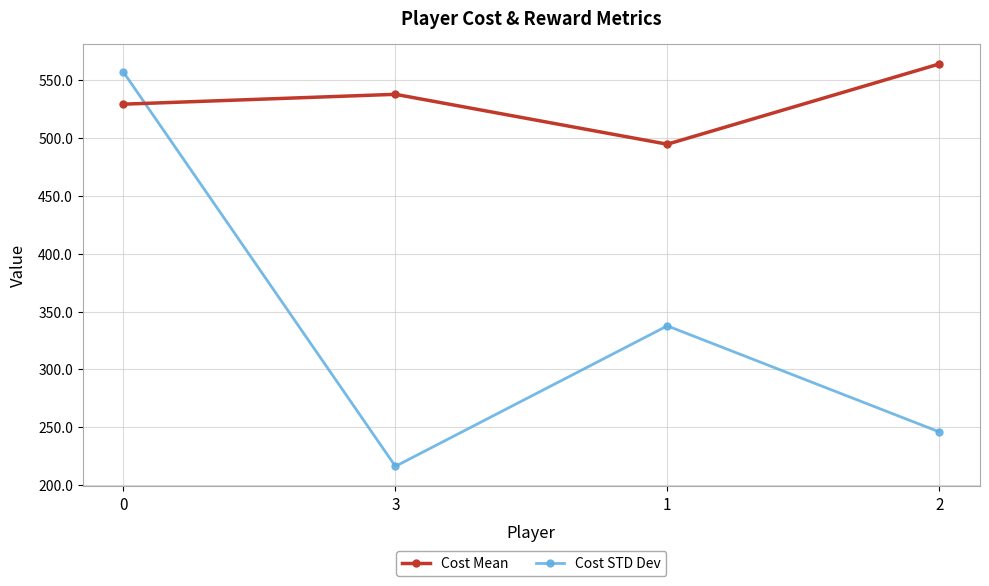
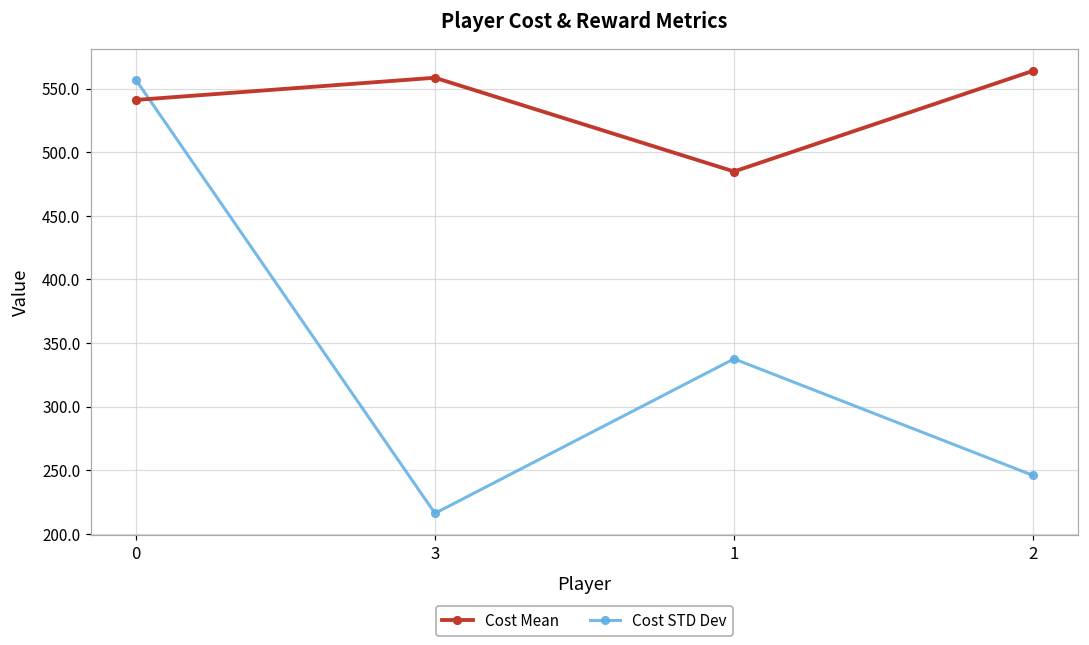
Cost Mean, 0: 529 -> 541
Cost Mean, 3: 538 -> 558
Cost Mean, 1: 495 -> 485
